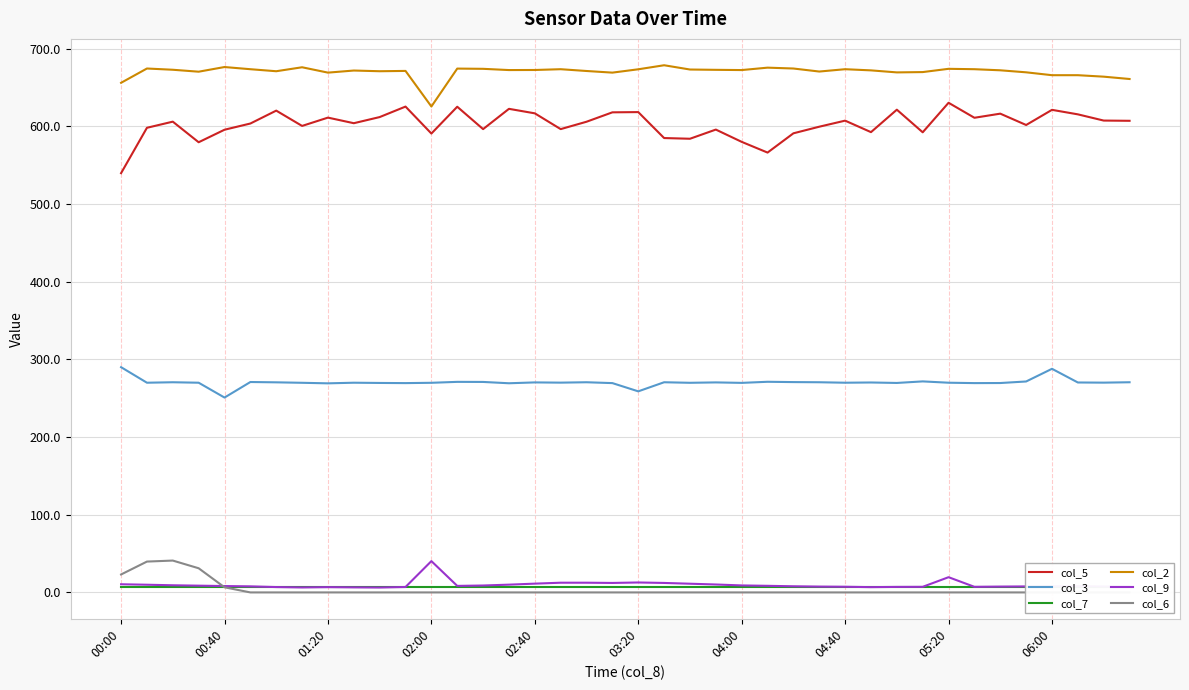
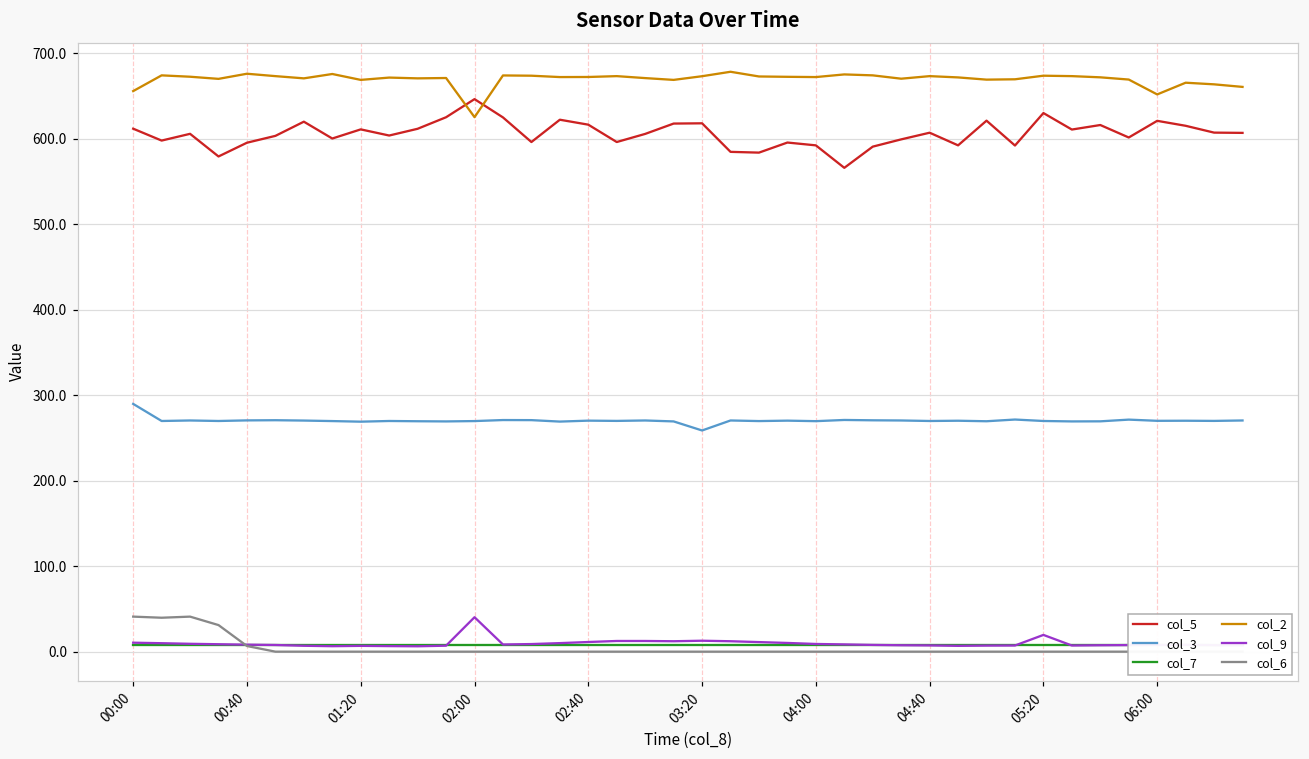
col_5, 00:00: 540 -> 610
col_6, 00:00: 20 -> 40
col_3, 00:40: 250 -> 270
col_5, 02:00: 590 -> 650
col_5, 04:00: 580 -> 590
col_3, 06:00: 290 -> 270
col_2, 06:00: 670 -> 650
